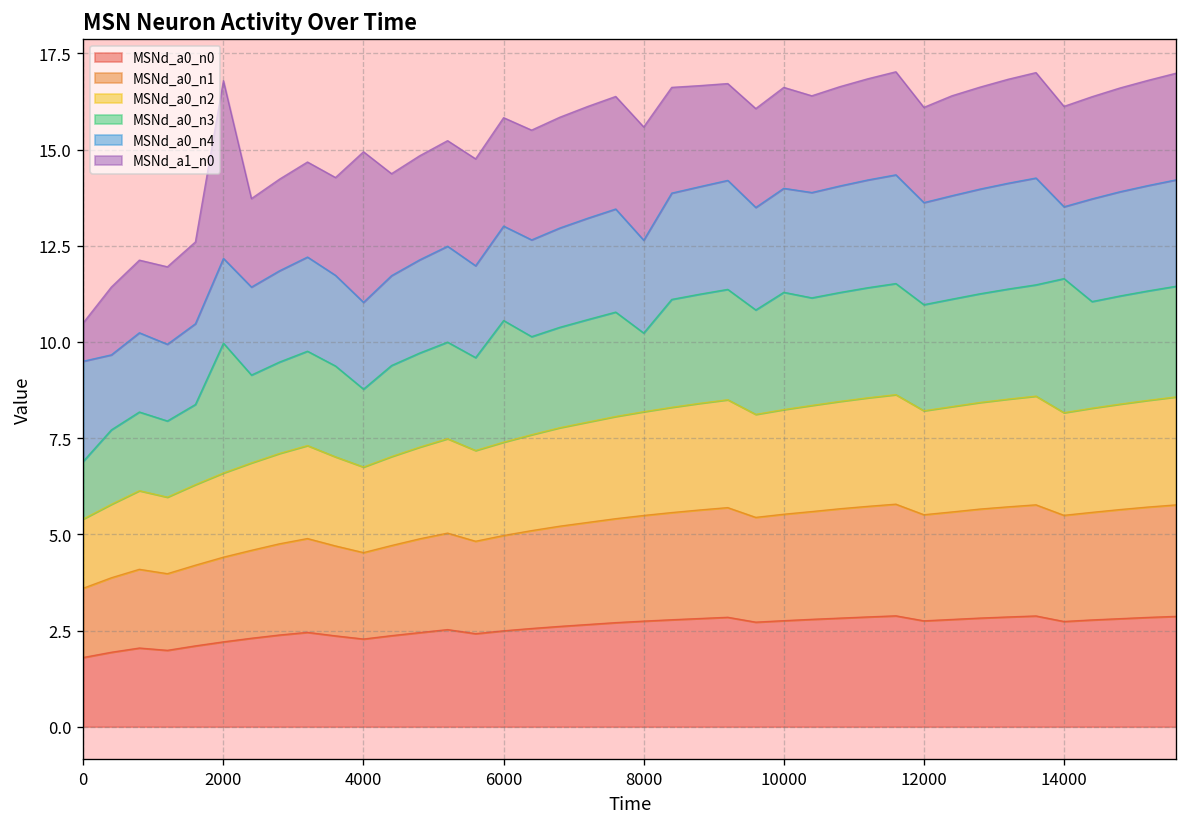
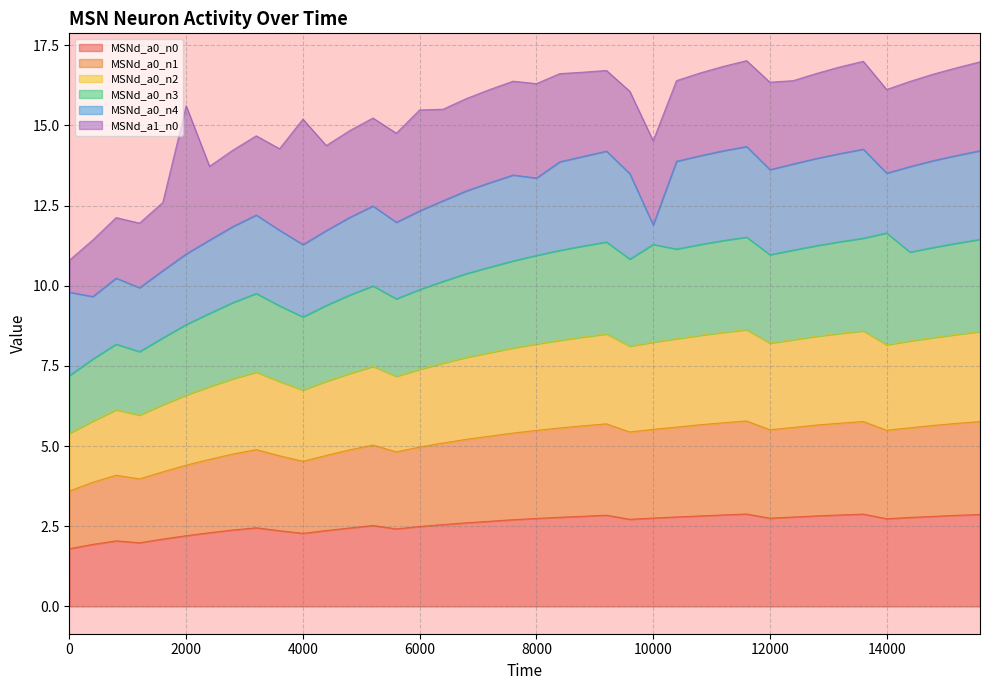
MSNd_a0_n3, 0: 1.5 -> 1.8
MSNd_a0_n3, 2000: 3.4 -> 2.2
MSNd_a0_n3, 4000: 2.0 -> 2.3
MSNd_a0_n3, 6000: 3.2 -> 2.5
MSNd_a1_n0, 6000: 2.8 -> 3.1
MSNd_a0_n3, 8000: 2.0 -> 2.8
MSNd_a0_n4, 10000: 2.7 -> 0.6
MSNd_a1_n0, 12000: 2.5 -> 2.7
